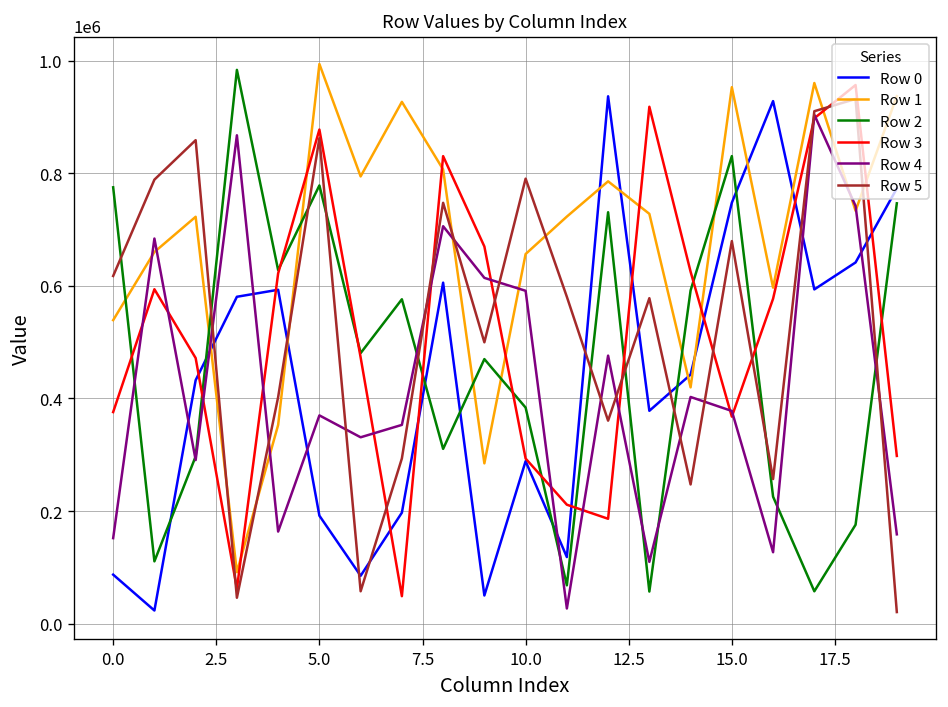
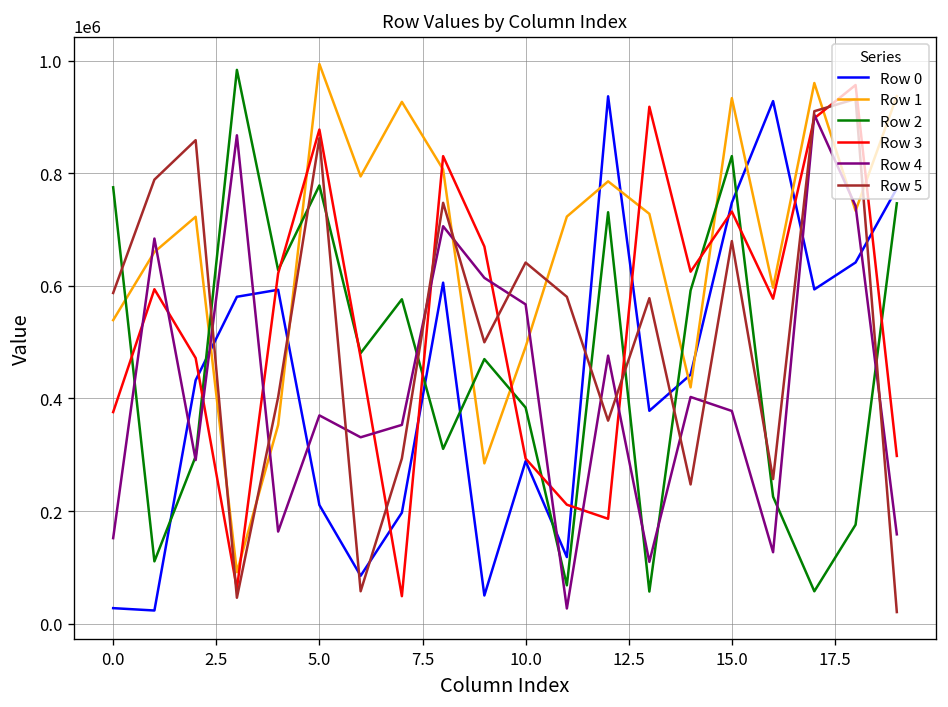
Row 0, 0.0: 90000 -> 30000
Row 5, 0.0: 620000 -> 590000
Row 0, 5.0: 190000 -> 210000
Row 1, 10.0: 660000 -> 490000
Row 4, 10.0: 590000 -> 570000
Row 5, 10.0: 790000 -> 640000
Row 1, 15.0: 950000 -> 930000
Row 3, 15.0: 370000 -> 730000
